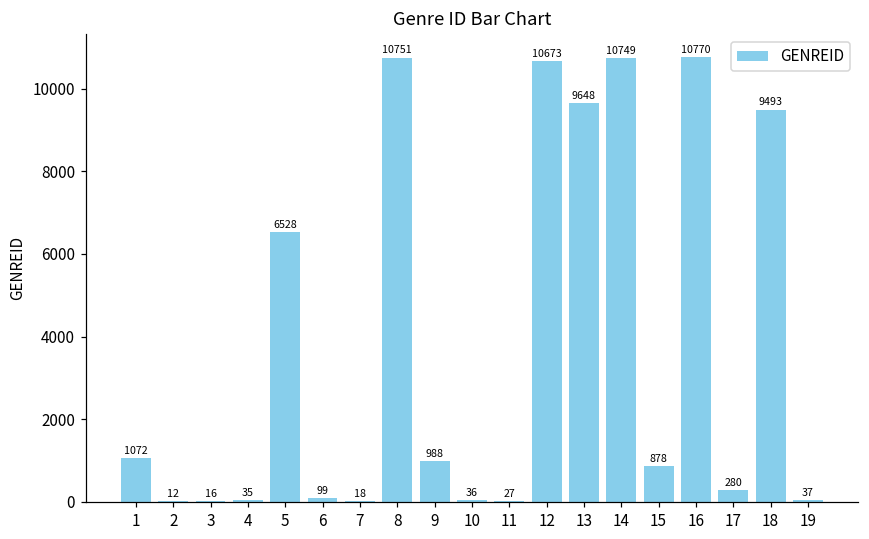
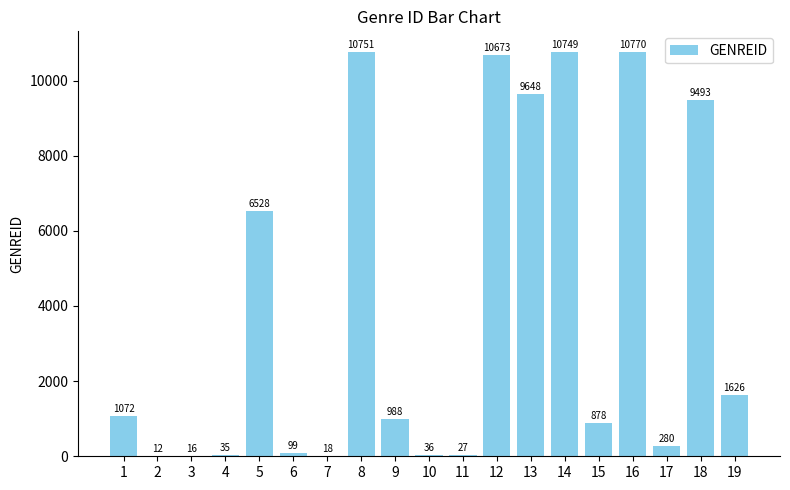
19: 37 -> 1626
